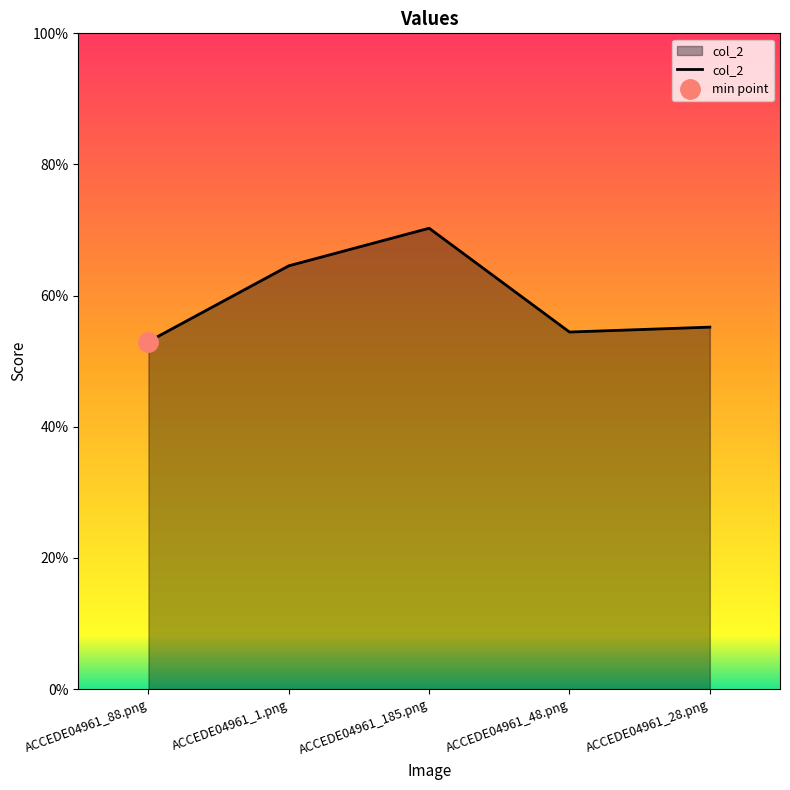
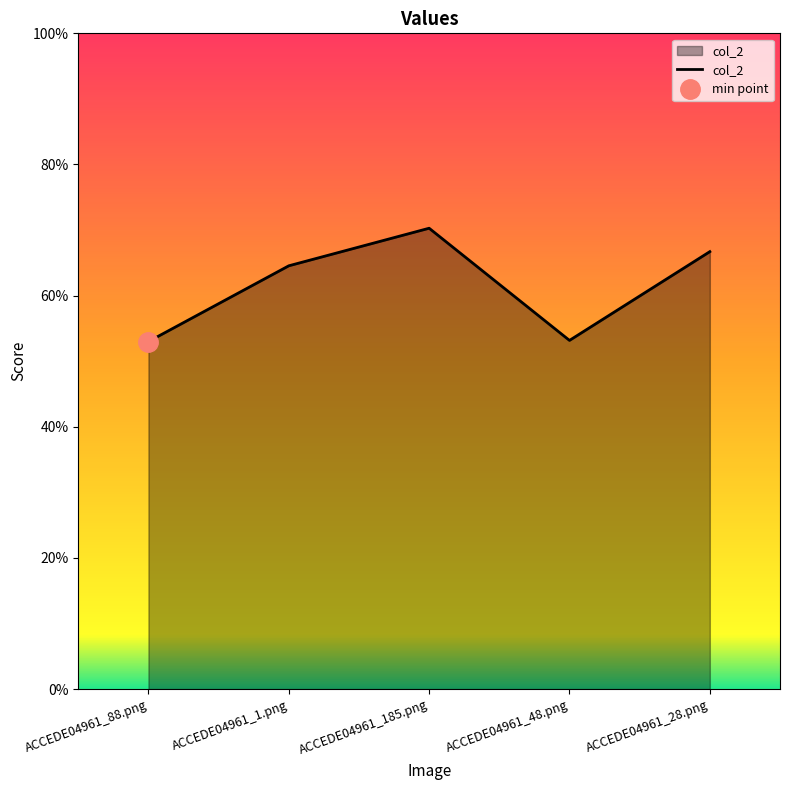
col_2, ACCEDE04961_48.png: 54% -> 53%
col_2, ACCEDE04961_28.png: 55% -> 67%
